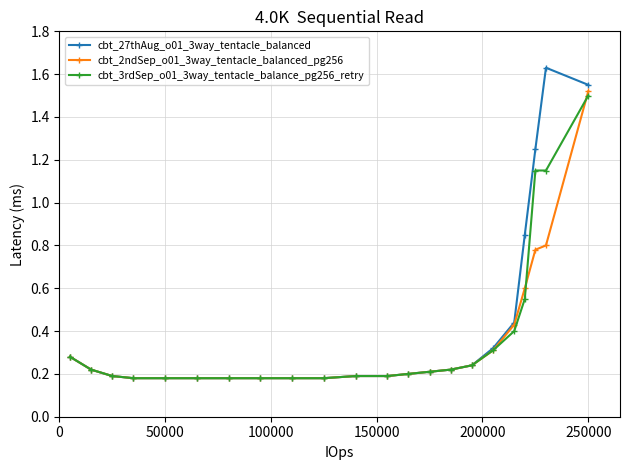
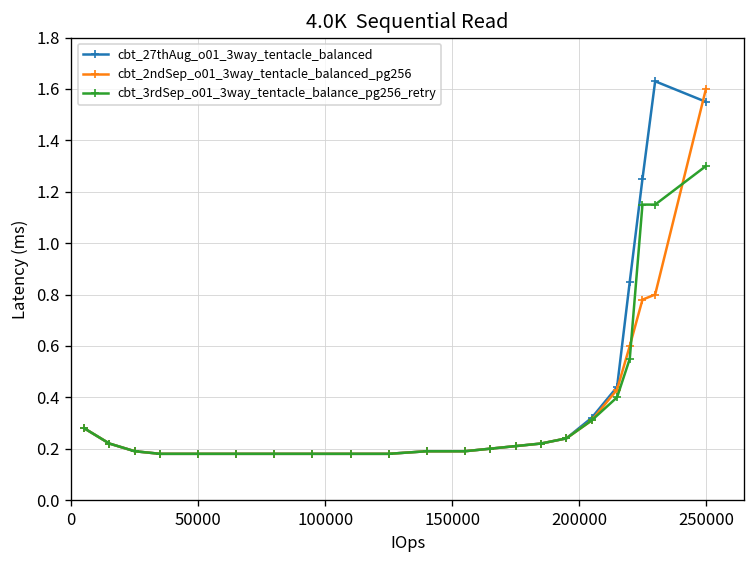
cbt_2ndSep_o01_3way_tentacle_balanced_pg256, 250000: 1.52 -> 1.60
cbt_3rdSep_o01_3way_tentacle_balance_pg256_retry, 250000: 1.5 -> 1.3
